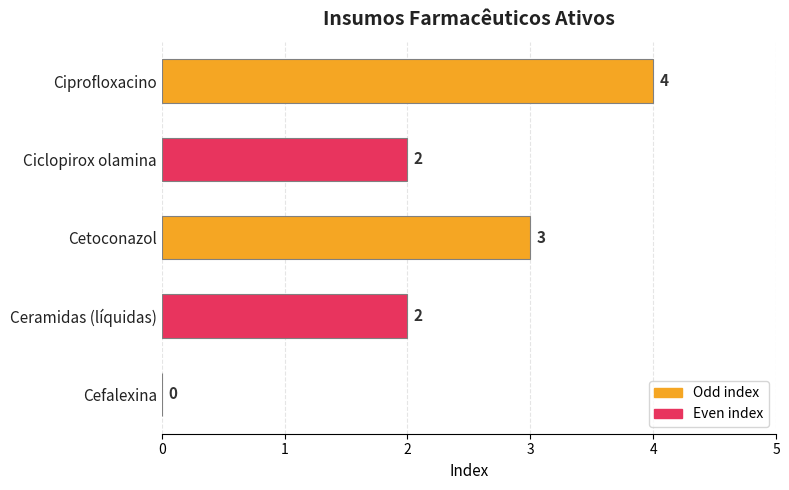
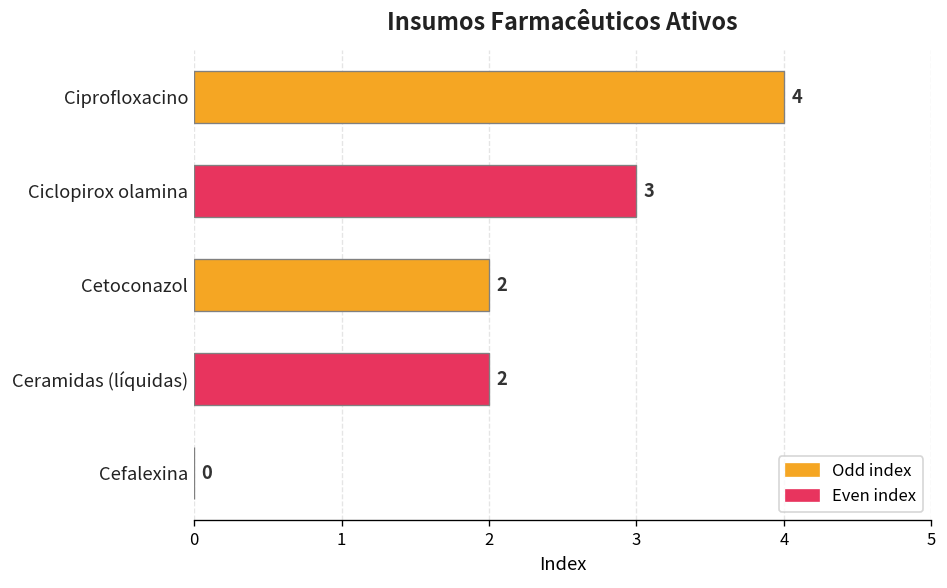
Ciclopirox olamina: 2 -> 3
Cetoconazol: 3 -> 2
